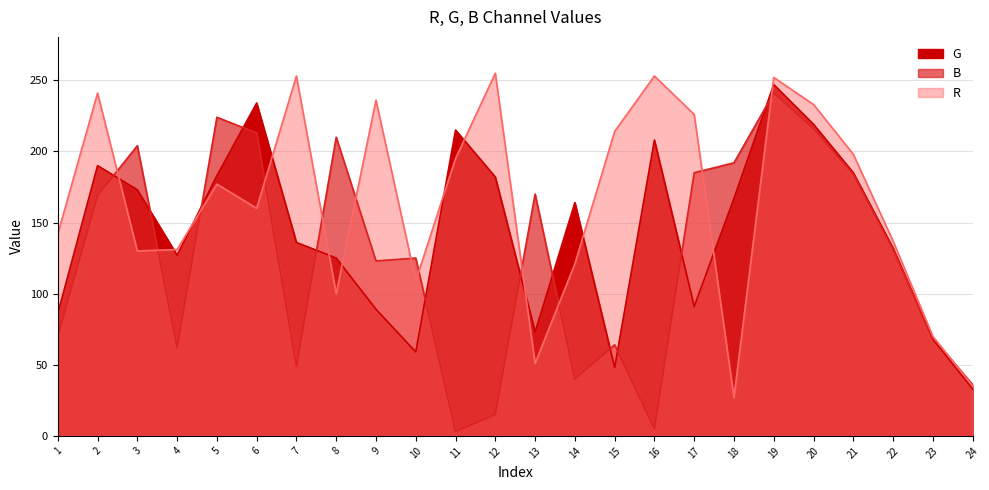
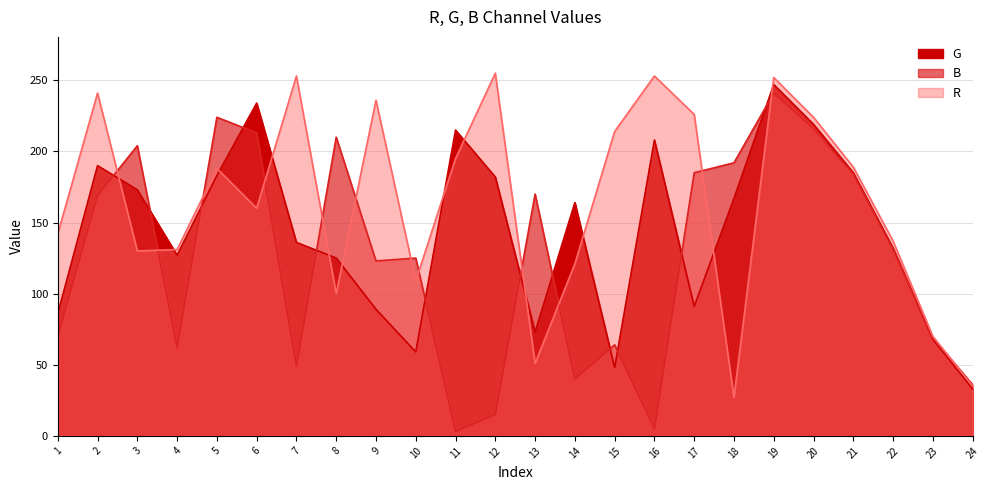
R, 5: 177 -> 188
R, 20: 233 -> 224
R, 21: 198 -> 189
